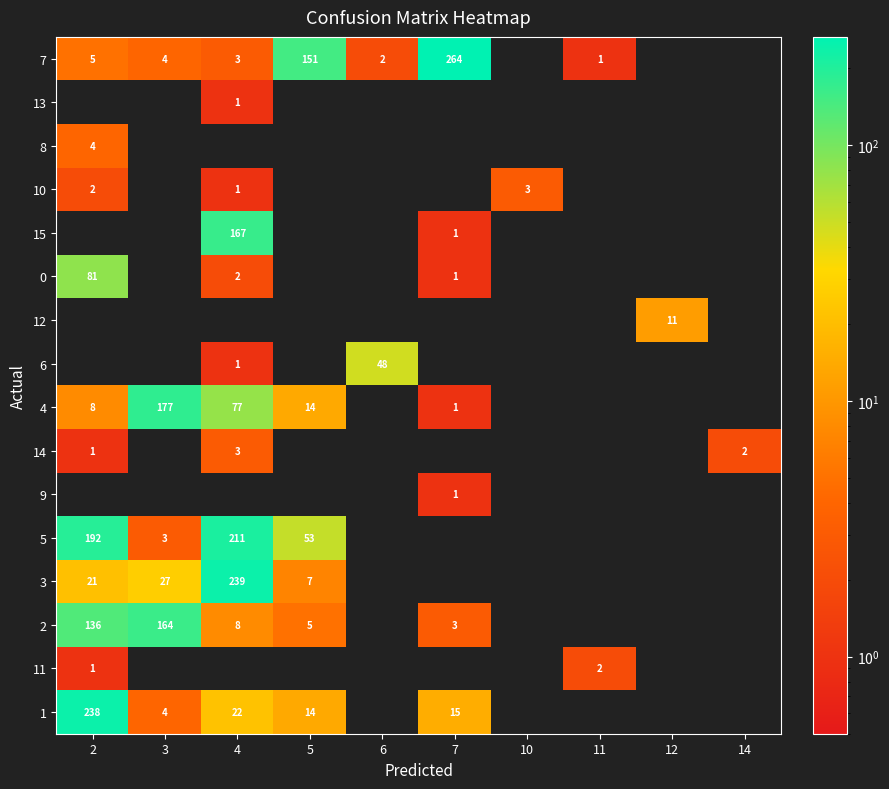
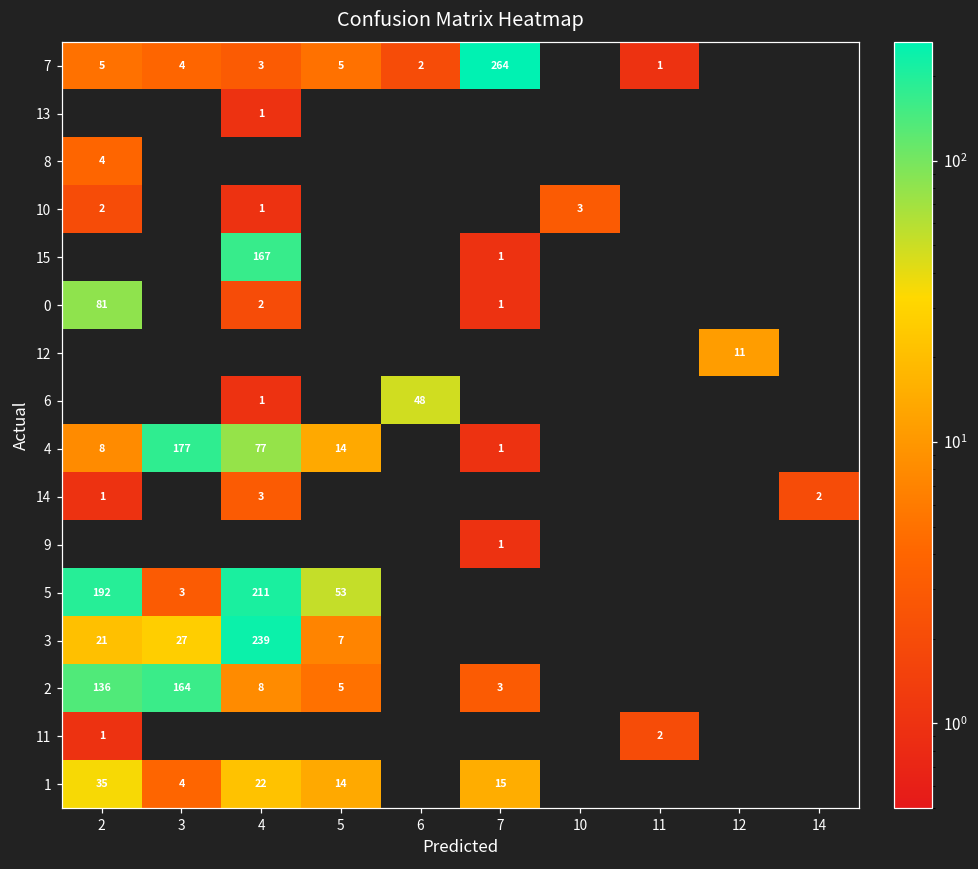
7, 5: 151 -> 5
1, 2: 238 -> 35
